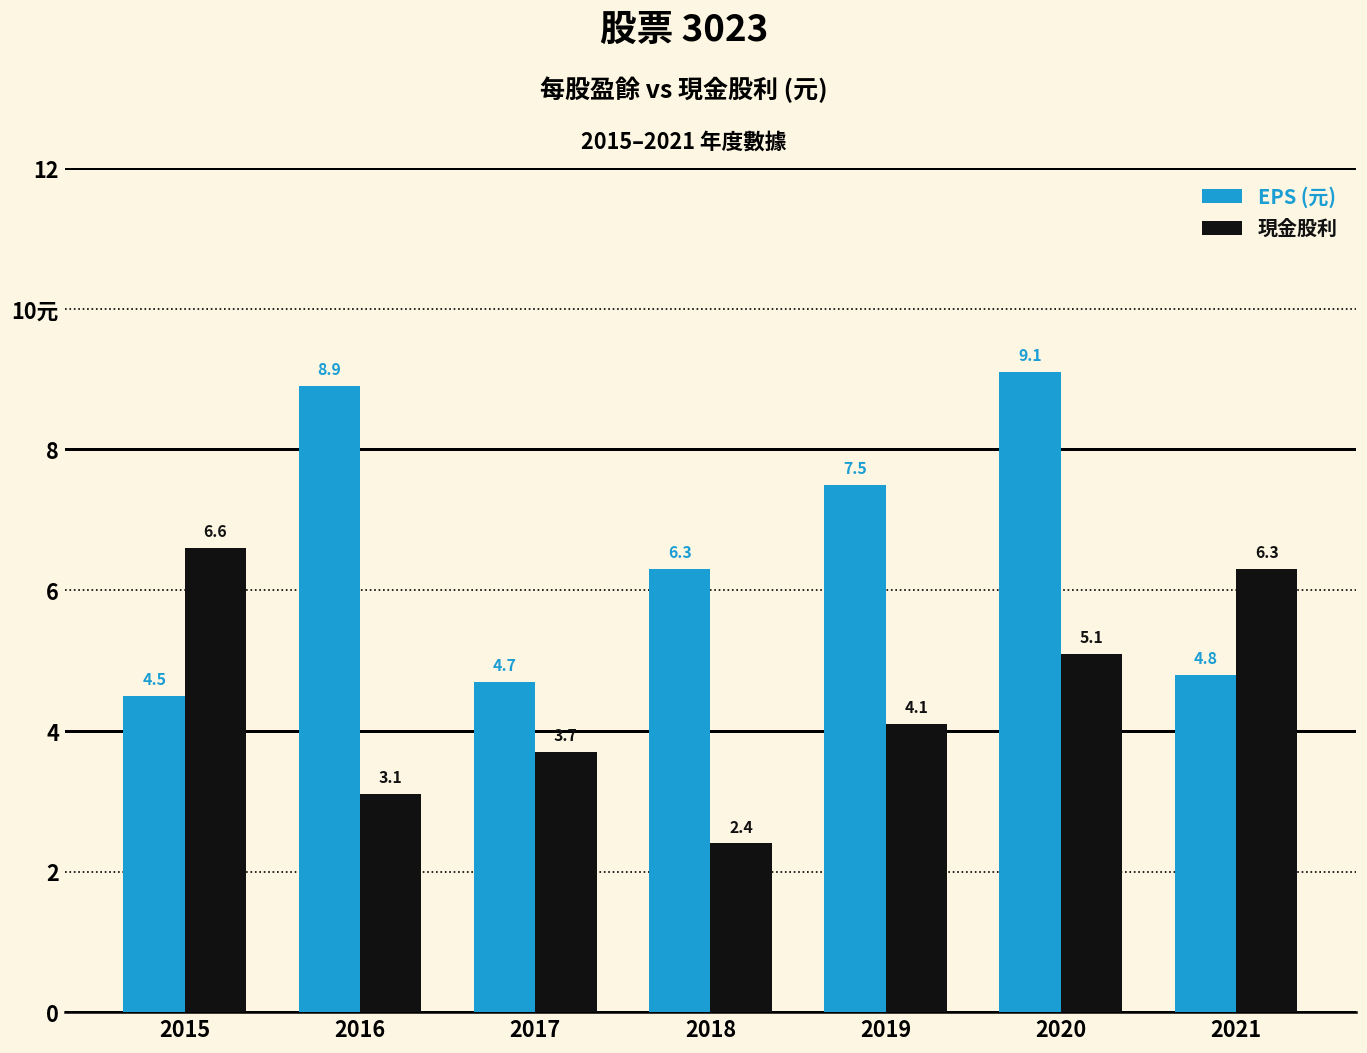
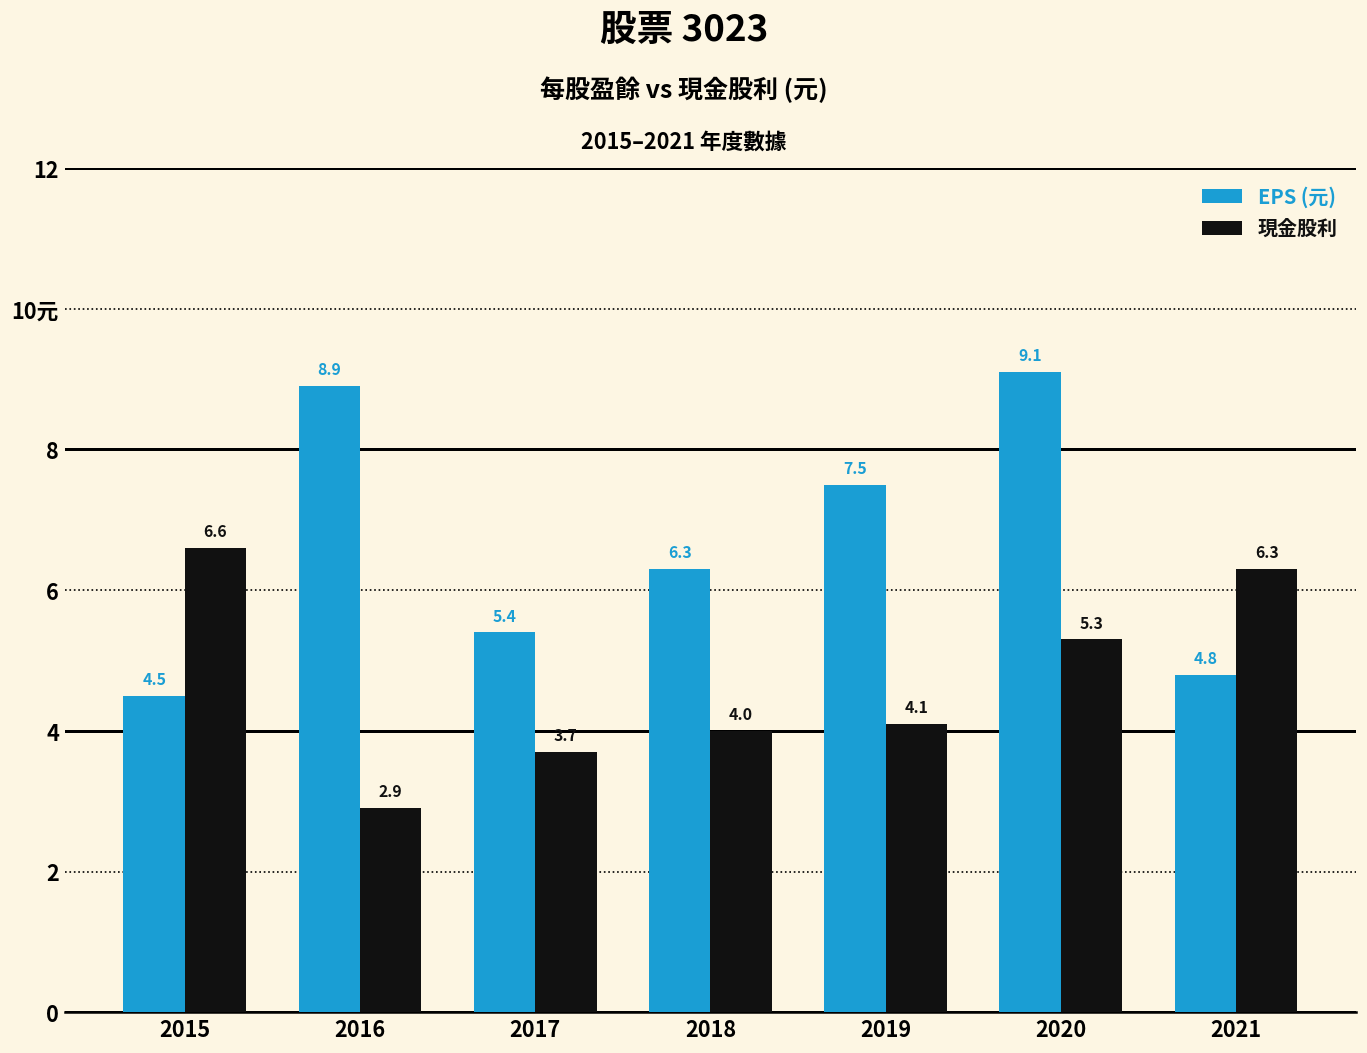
現金股利, 2016: 3.1 -> 2.9
EPS (元), 2017: 4.7 -> 5.4
現金股利, 2018: 2.4 -> 4.0
現金股利, 2020: 5.1 -> 5.3
